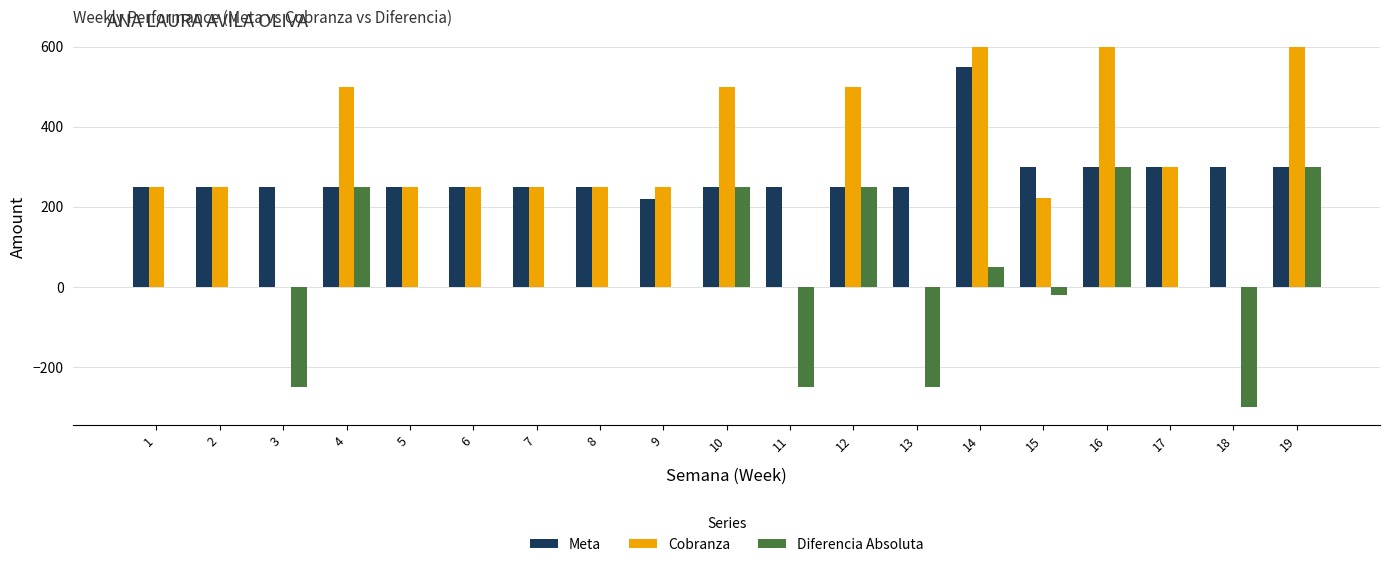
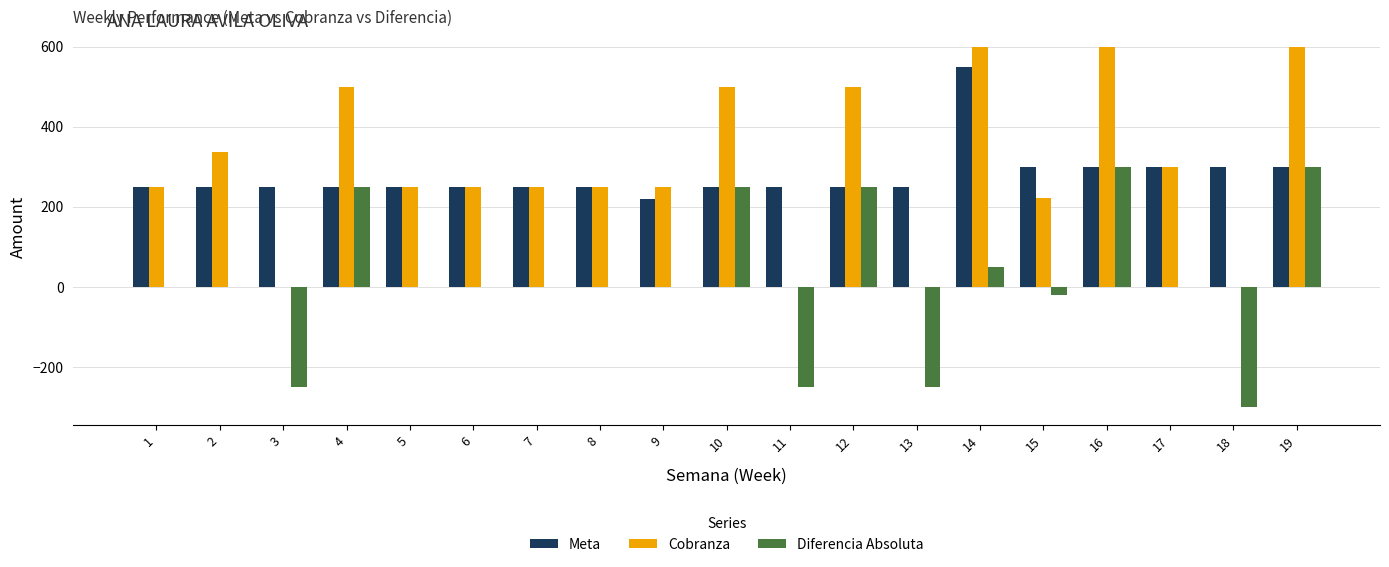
Cobranza, 2: 250 -> 340
